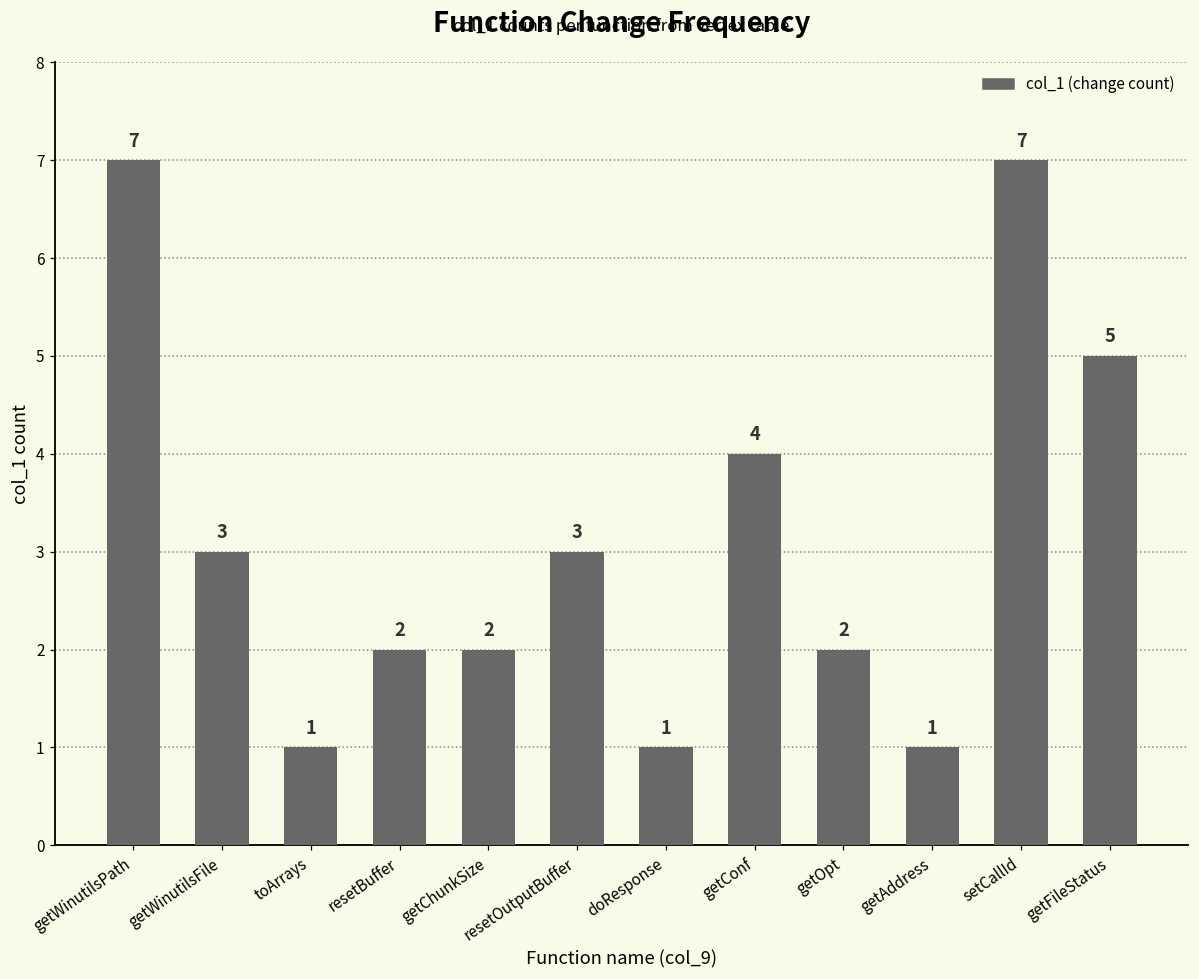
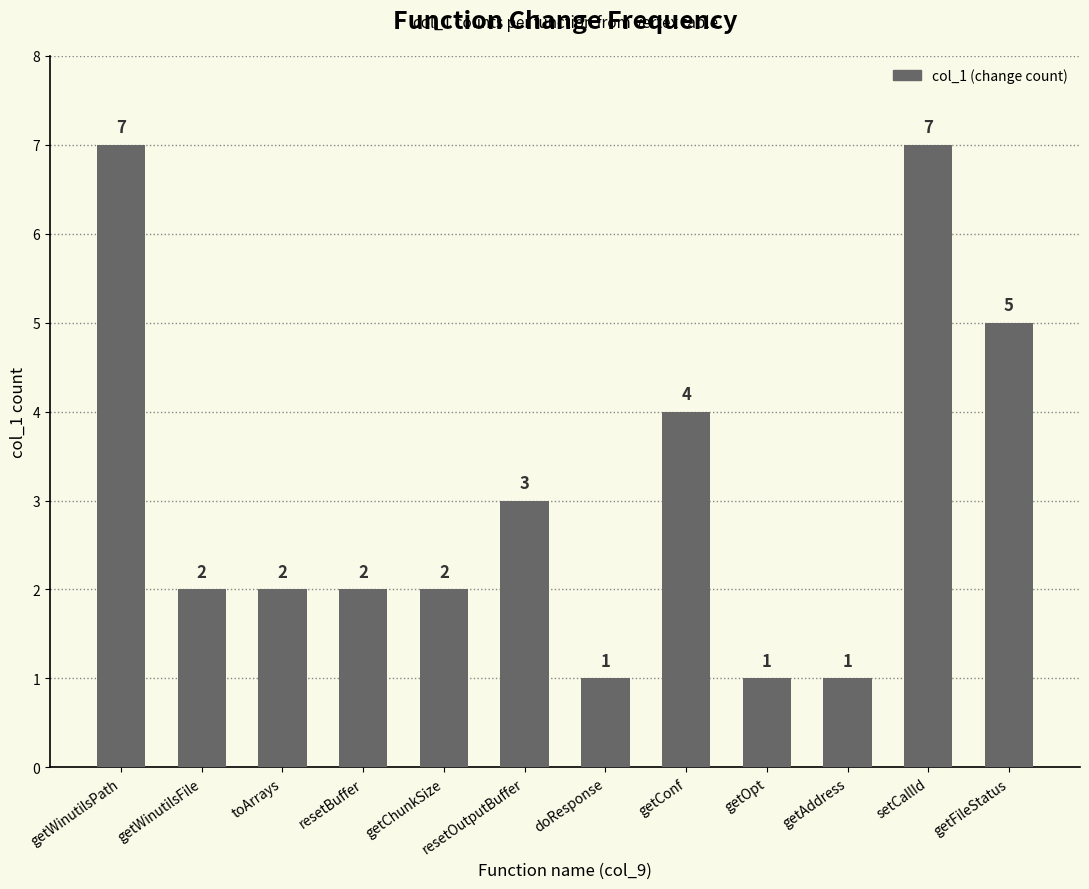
getWinutilsFile: 3 -> 2
toArrays: 1 -> 2
getOpt: 2 -> 1
